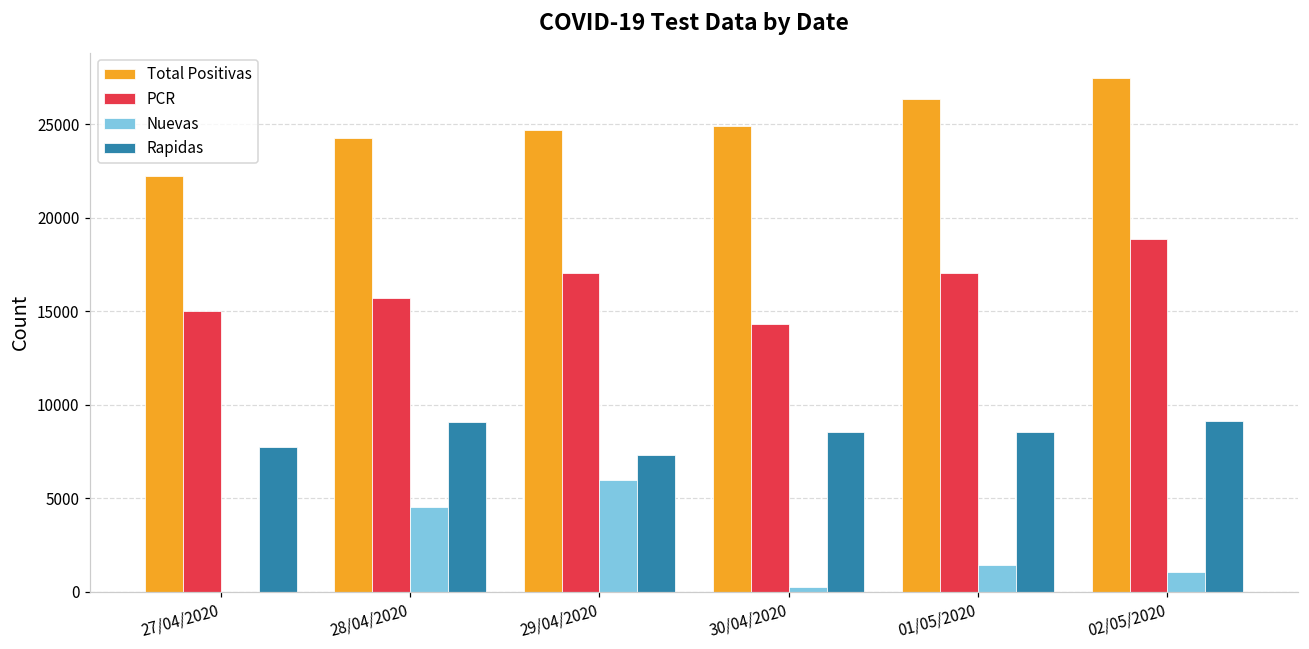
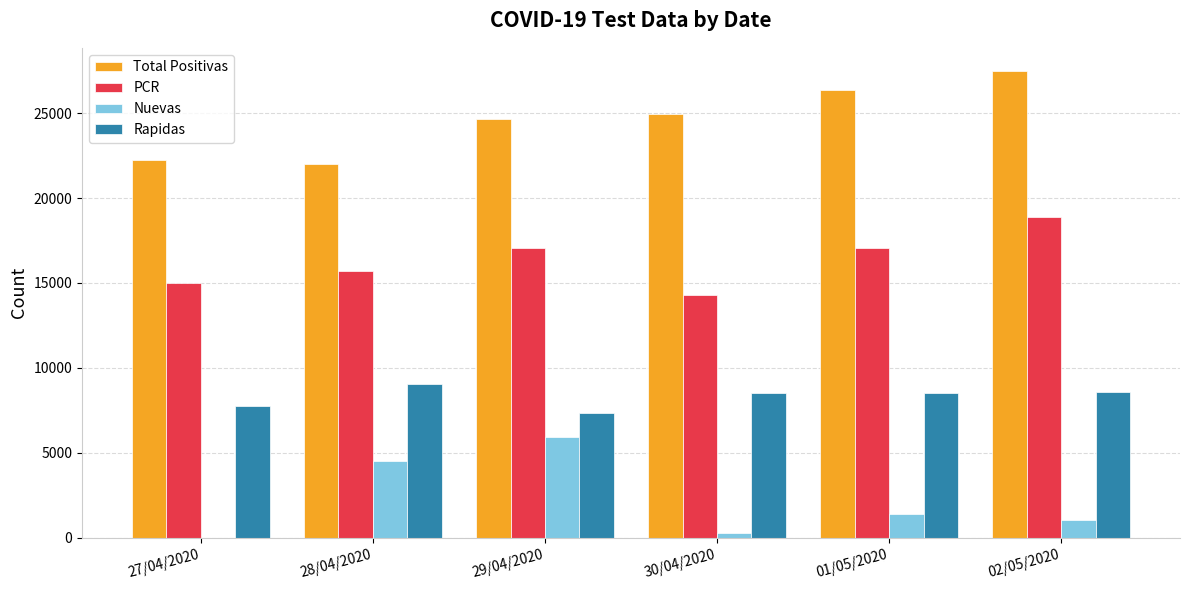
Total Positivas, 28/04/2020: 24300 -> 22000
Rapidas, 02/05/2020: 9100 -> 8600
